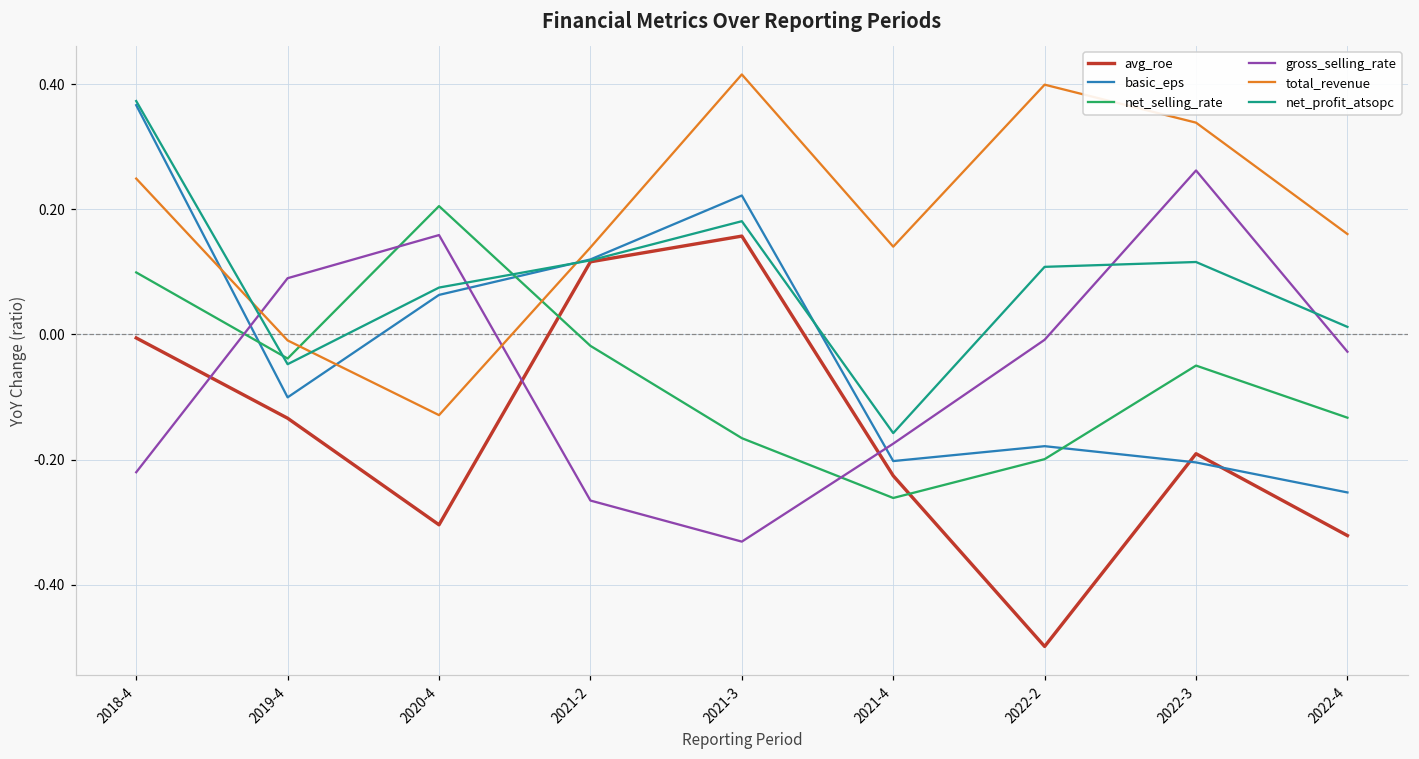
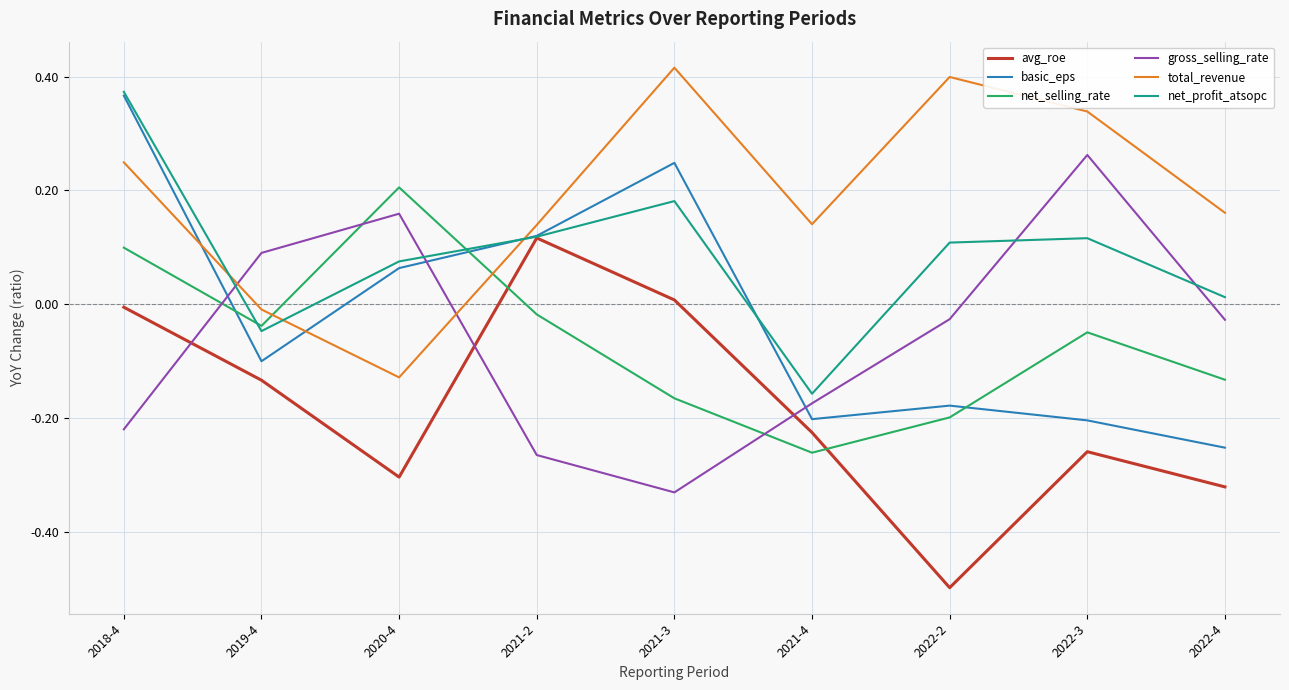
avg_roe, 2021-3: 0.16 -> 0.01
basic_eps, 2021-3: 0.22 -> 0.25
gross_selling_rate, 2022-2: -0.01 -> -0.03
avg_roe, 2022-3: -0.19 -> -0.26
